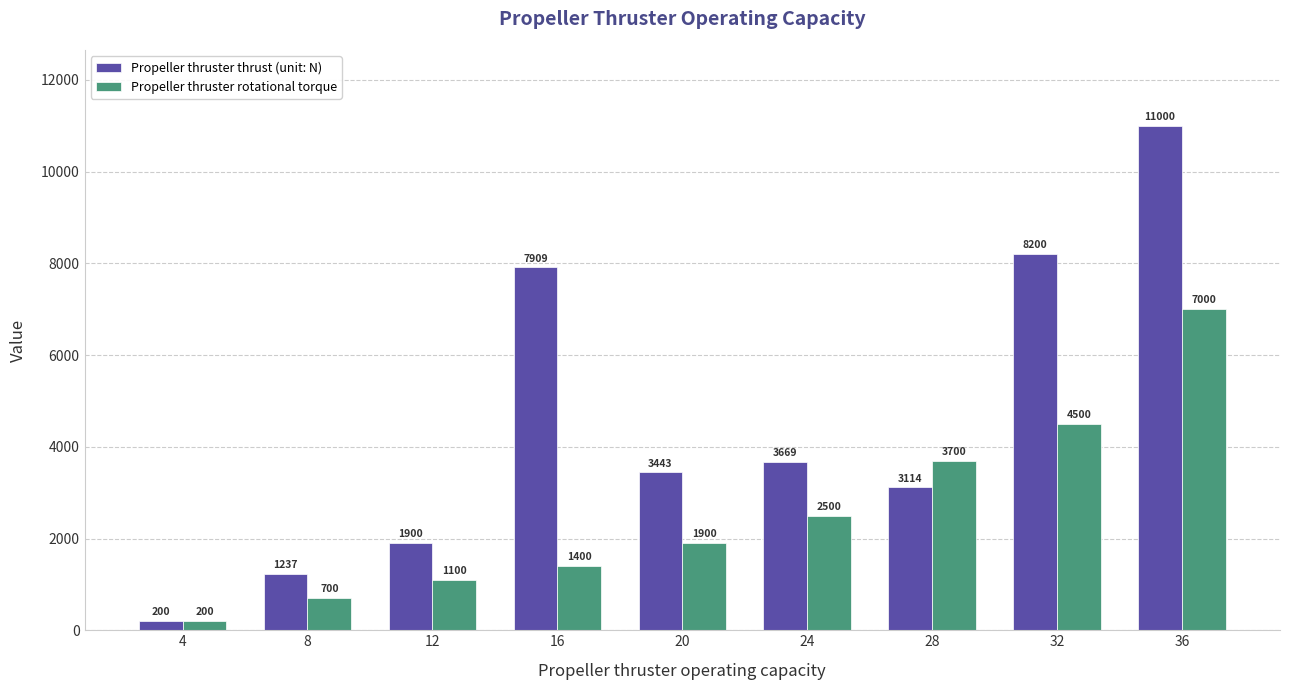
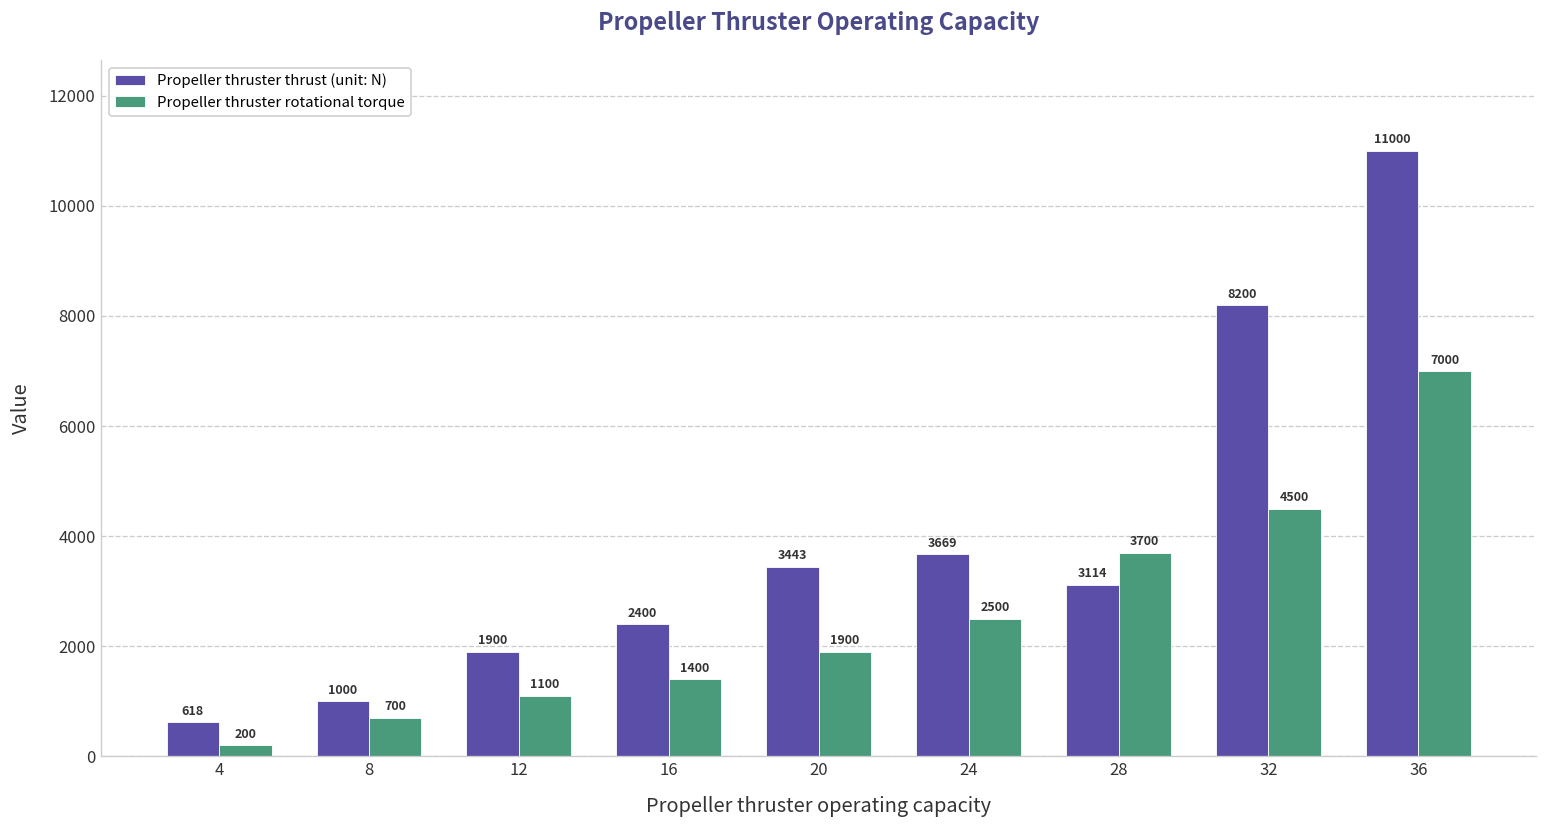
Propeller thruster thrust (unit: N), 4: 200 -> 618
Propeller thruster thrust (unit: N), 8: 1237 -> 1000
Propeller thruster thrust (unit: N), 16: 7909 -> 2400
